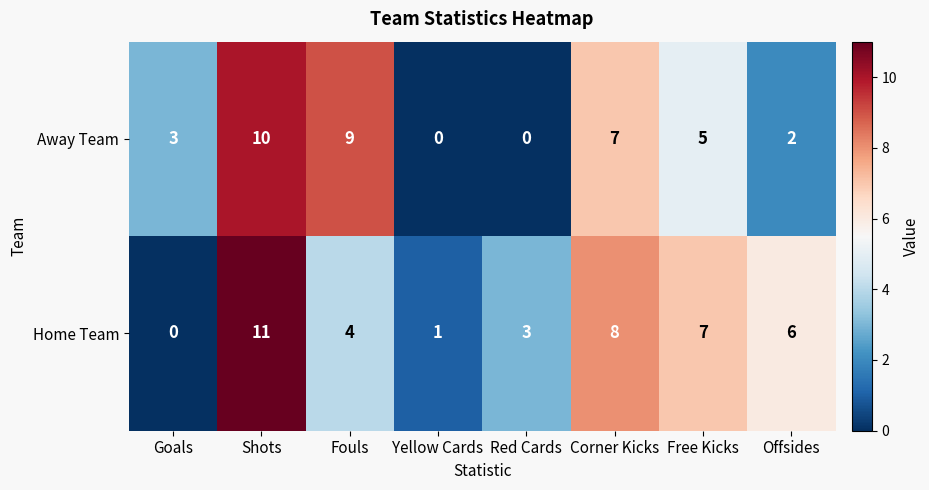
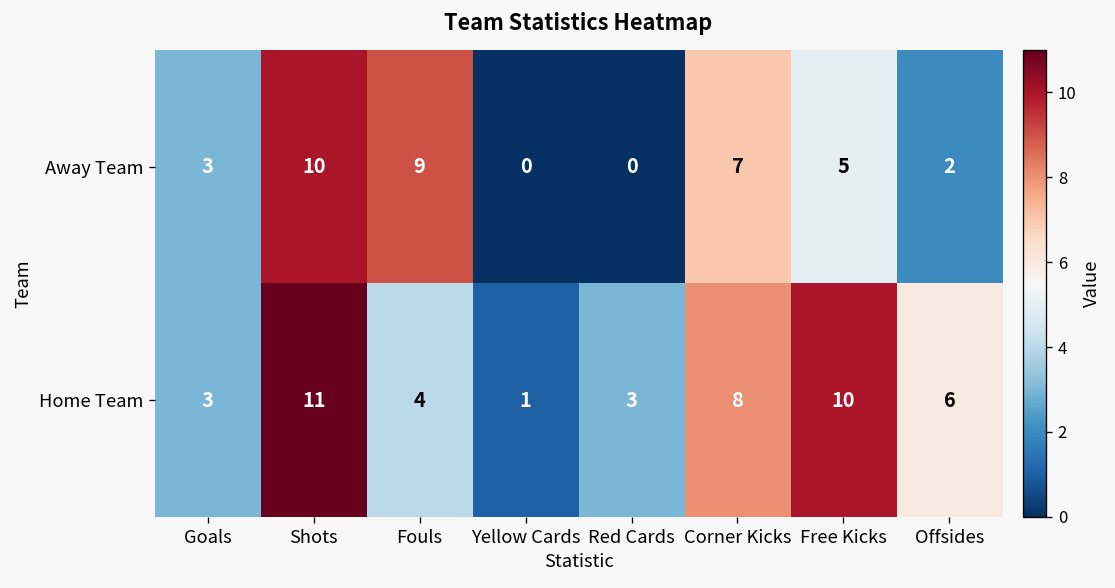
Home Team, Goals: 0 -> 3
Home Team, Free Kicks: 7 -> 10
